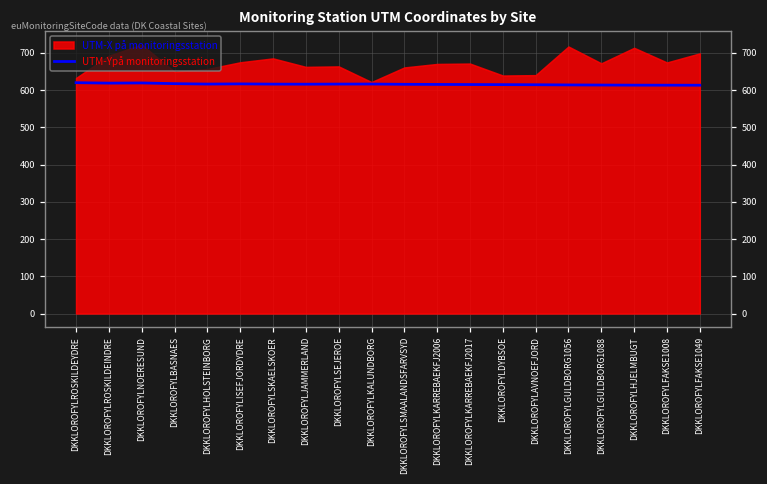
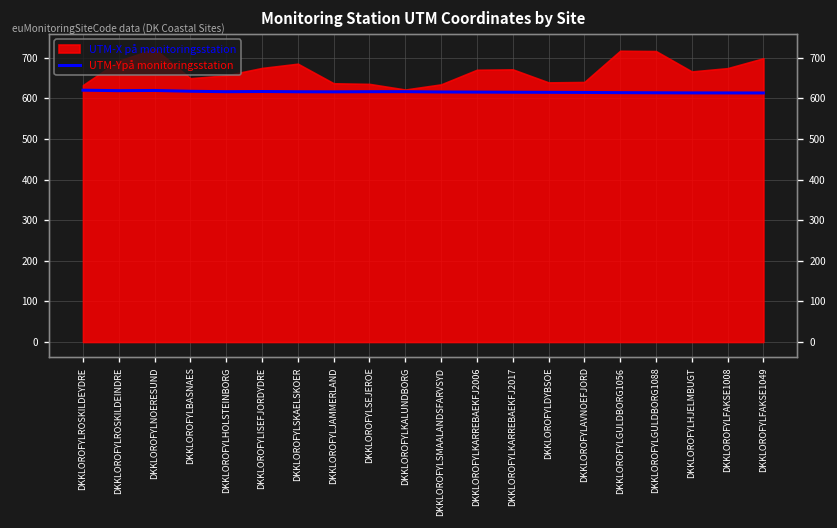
UTM-X på monitoringsstation, DKKLOROFYLJAMMERLAND: 660 -> 640
UTM-X på monitoringsstation, DKKLOROFYLSEJEROE: 660 -> 640
UTM-X på monitoringsstation, DKKLOROFYLSMAALANDSFARVSYD: 660 -> 630
UTM-X på monitoringsstation, DKKLOROFYLGULDBORG1088: 670 -> 720
UTM-X på monitoringsstation, DKKLOROFYLHJELMBUGT: 710 -> 670
